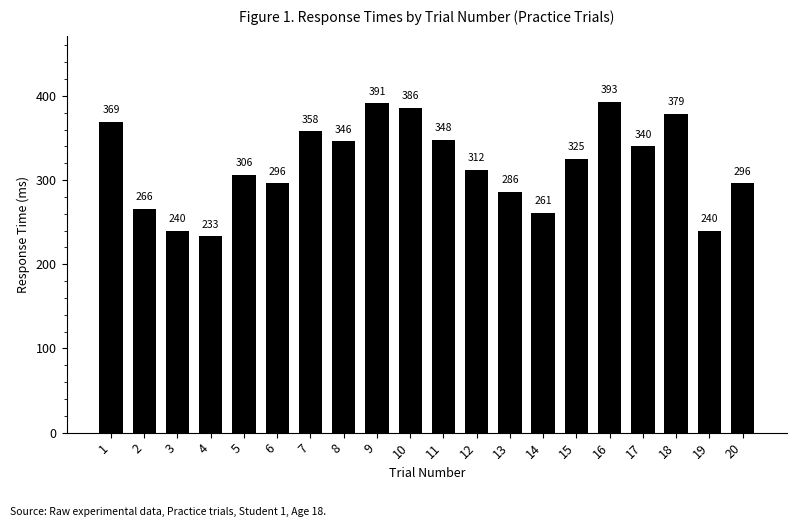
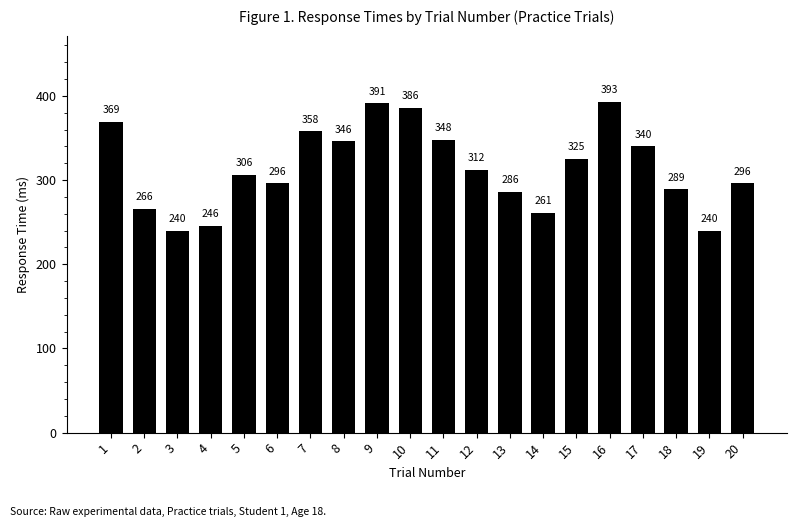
4: 233 -> 246
18: 379 -> 289
